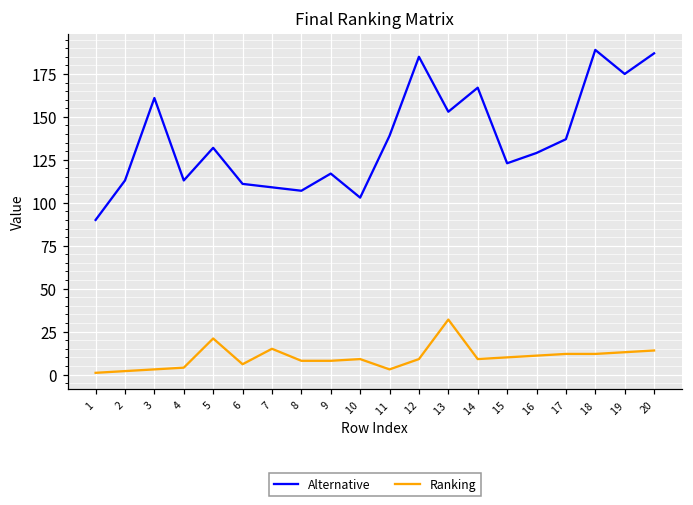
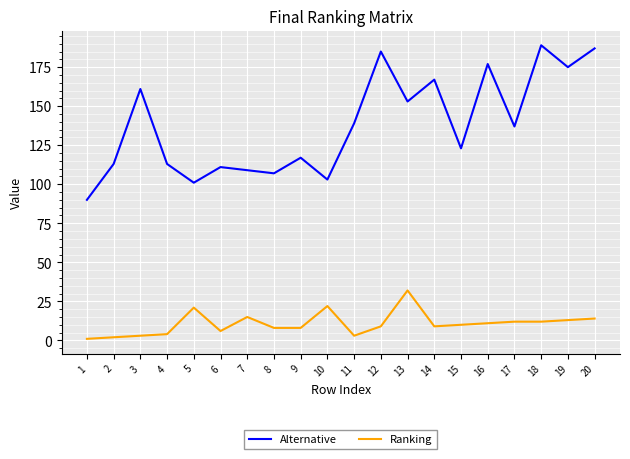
Alternative, 5: 132 -> 101
Ranking, 10: 9 -> 22
Alternative, 16: 129 -> 177
